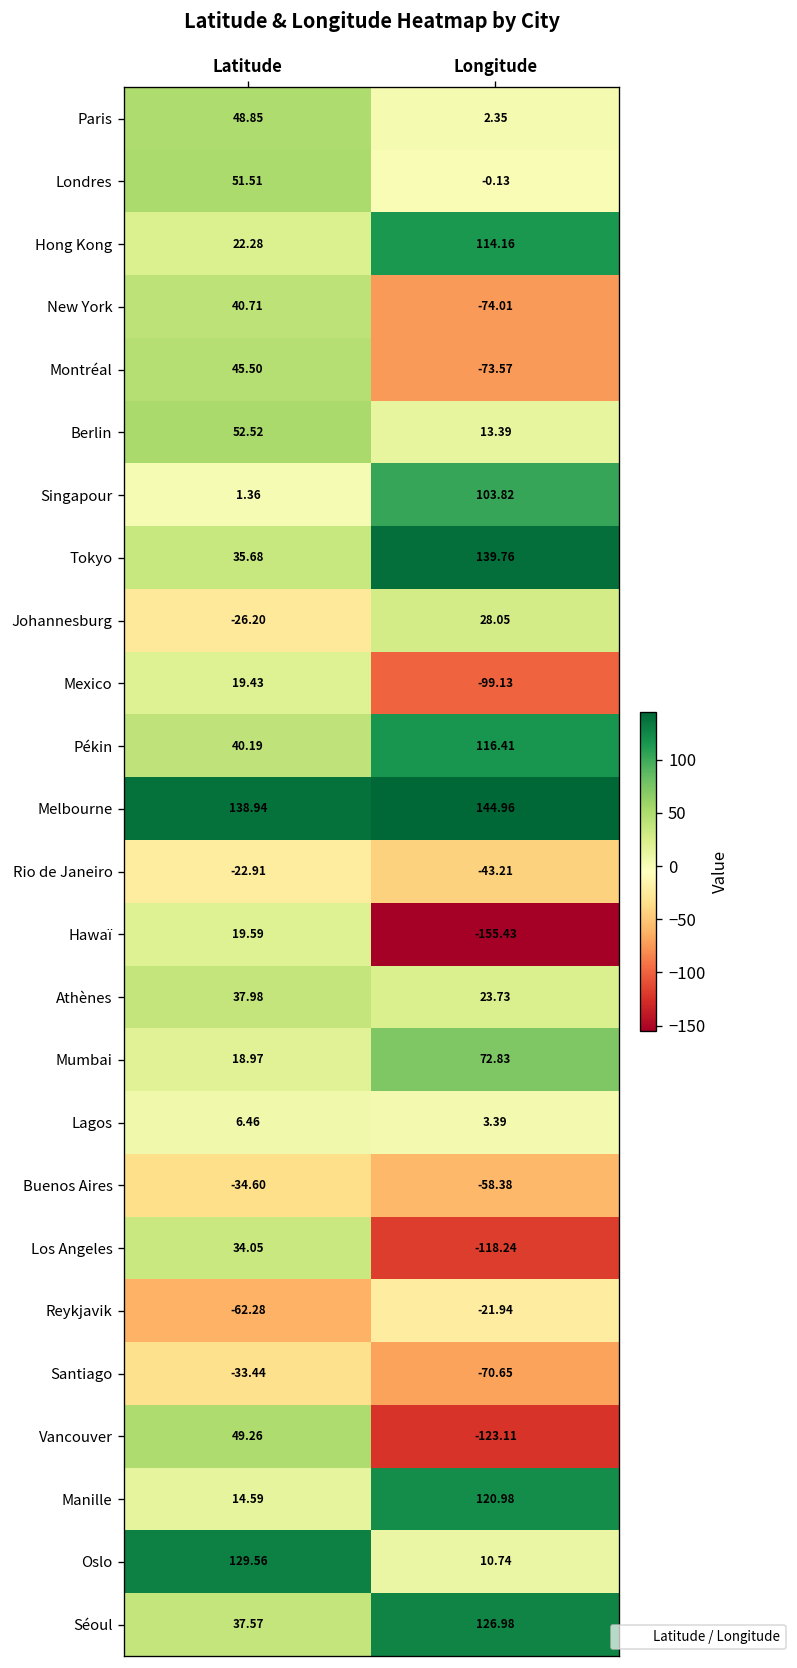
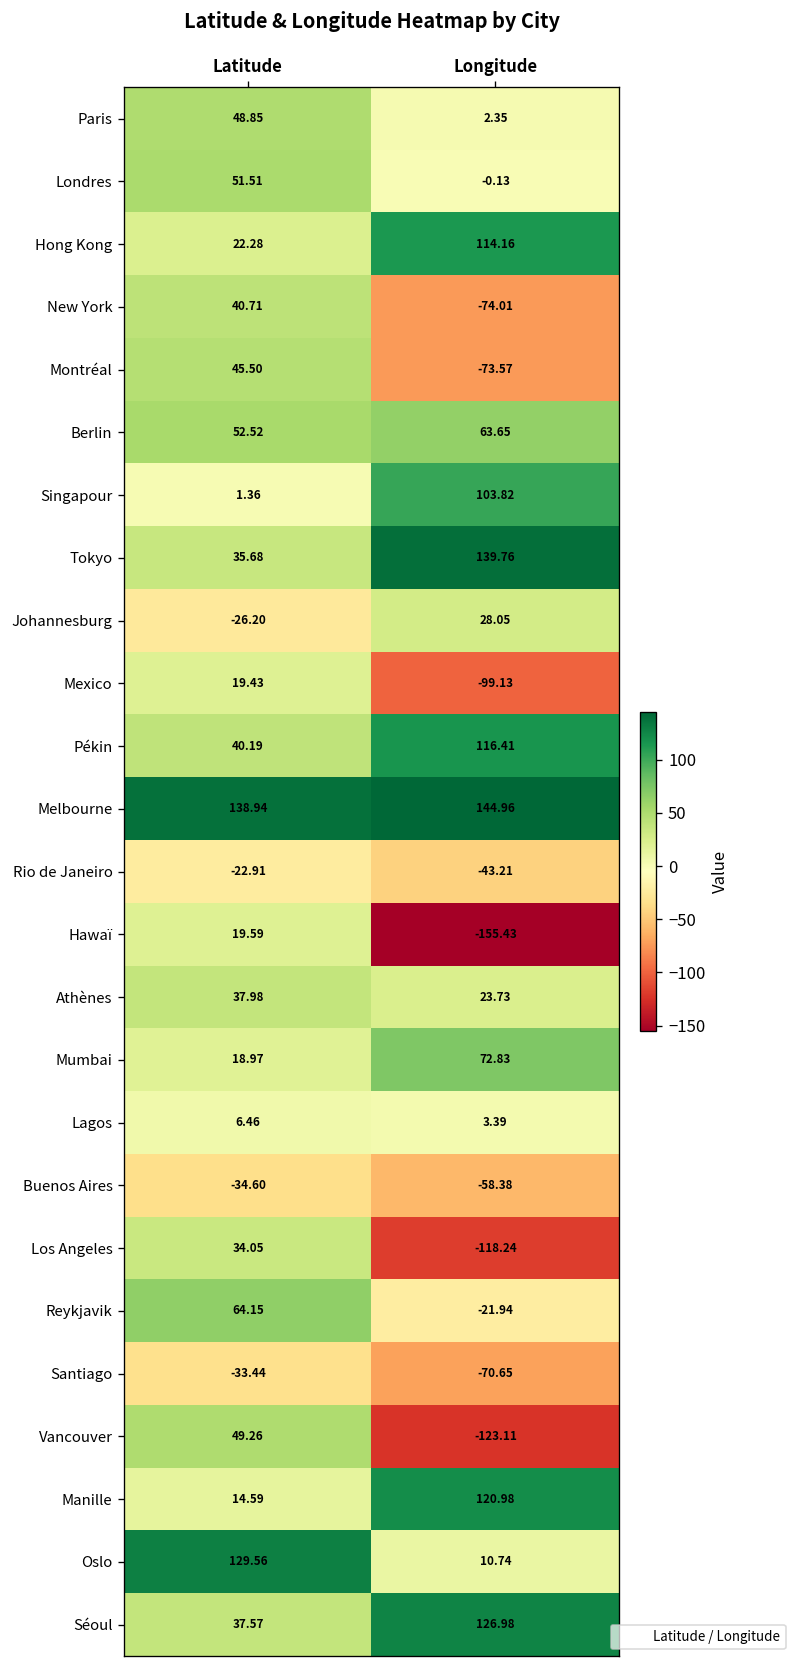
Berlin, Longitude: 13.39 -> 63.65
Reykjavik, Latitude: -62.28 -> 64.15
